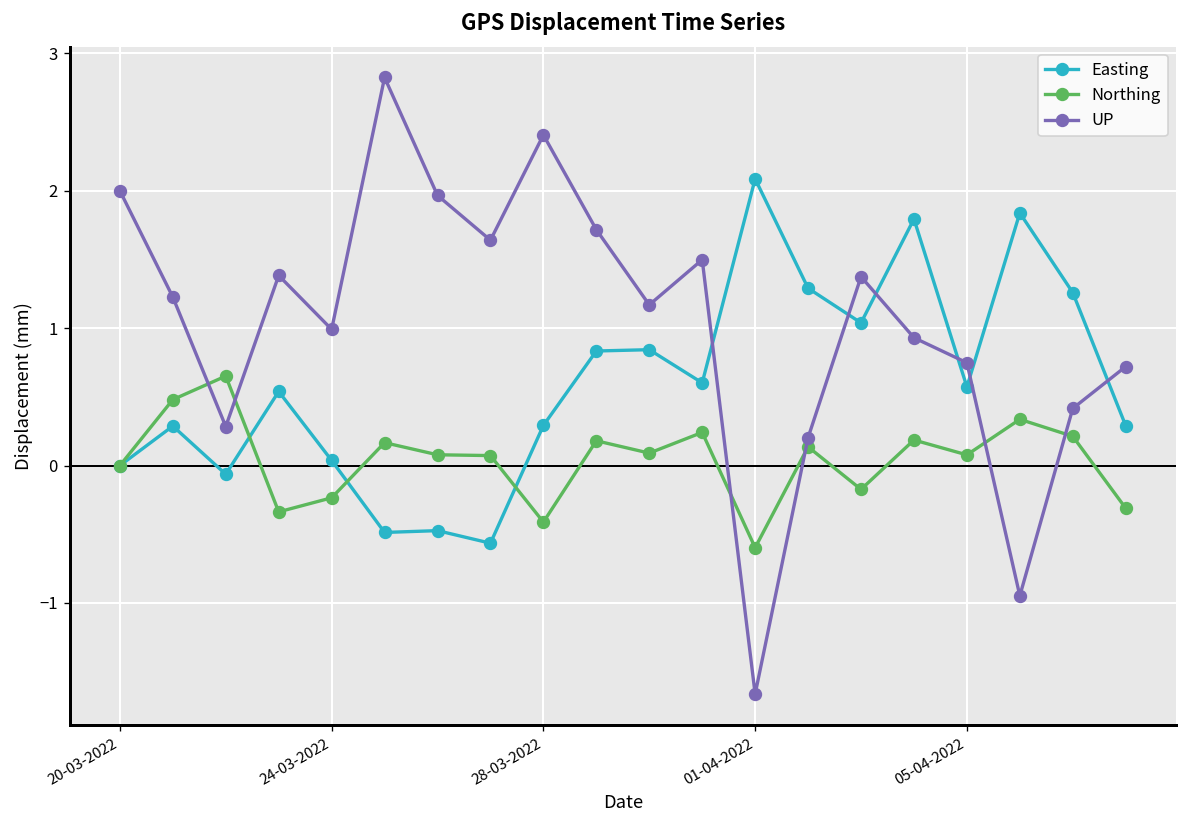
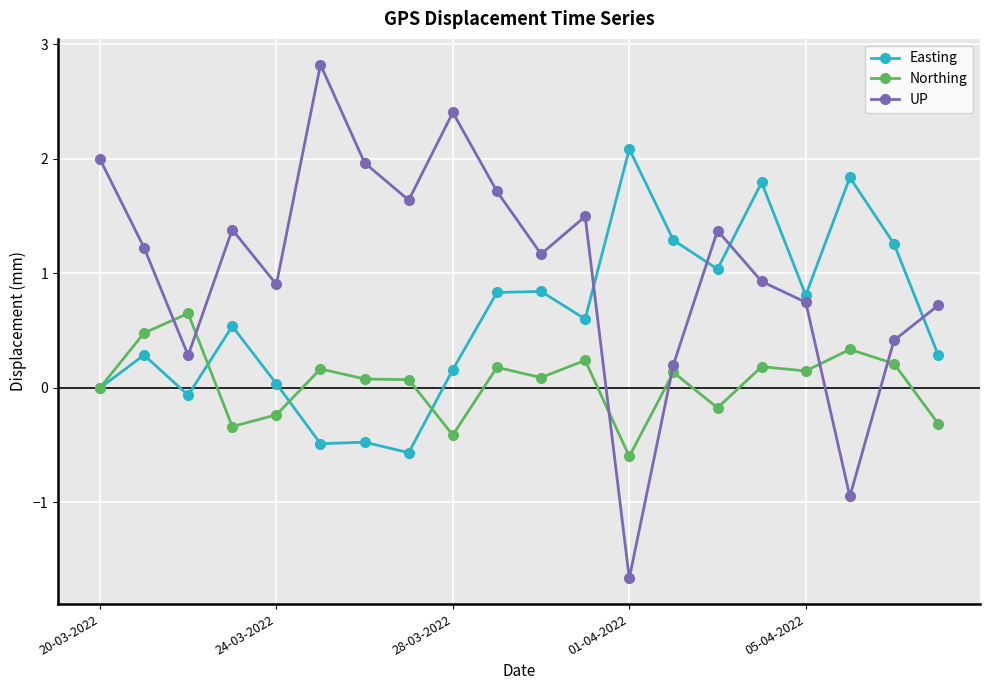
UP, 24-03-2022: 0.99 -> 0.90
Easting, 28-03-2022: 0.29 -> 0.16
Easting, 05-04-2022: 0.57 -> 0.81
Northing, 05-04-2022: 0.08 -> 0.15
